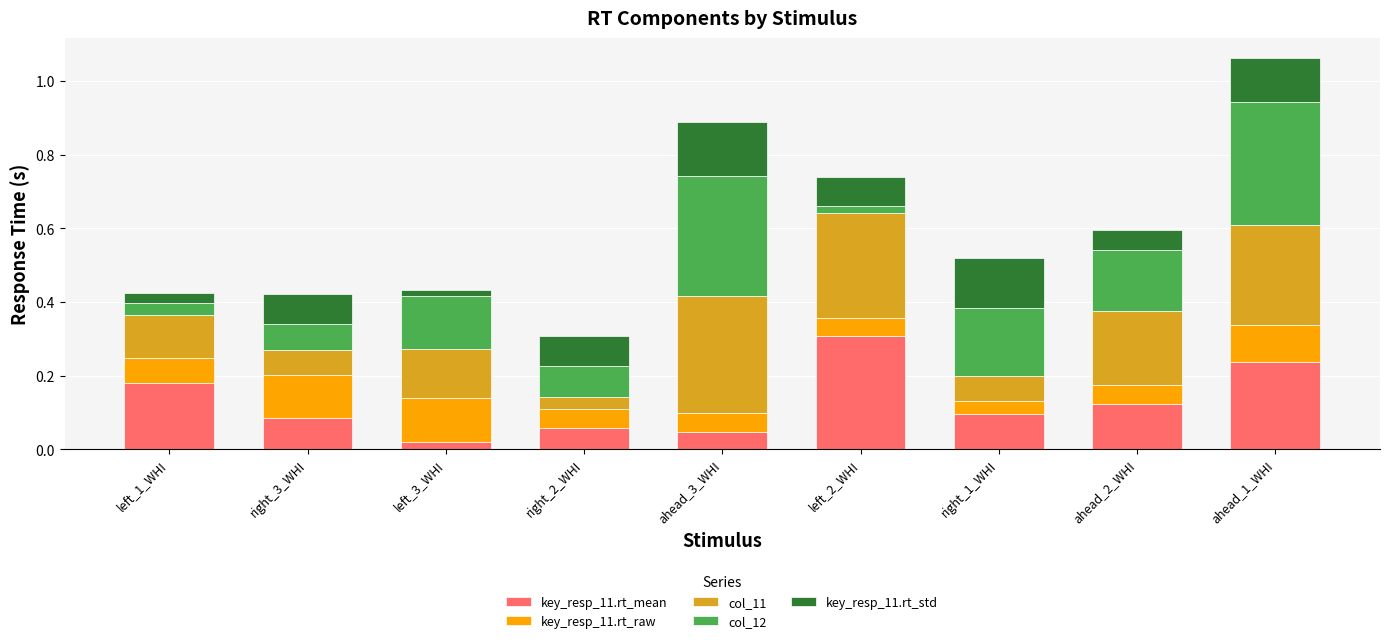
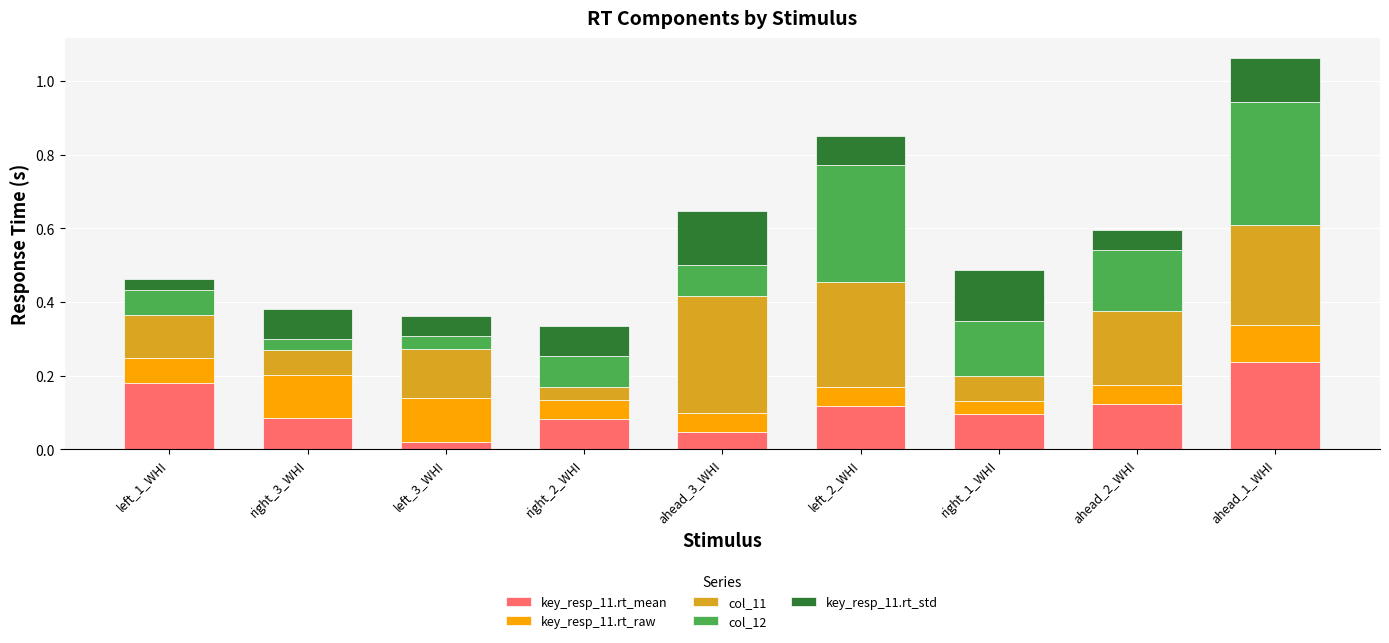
col_12, left_1_WHI: 0.03 -> 0.07
col_12, right_3_WHI: 0.07 -> 0.03
col_12, left_3_WHI: 0.14 -> 0.03
key_resp_11.rt_std, left_3_WHI: 0.02 -> 0.05
key_resp_11.rt_mean, right_2_WHI: 0.06 -> 0.08
col_12, ahead_3_WHI: 0.33 -> 0.08
key_resp_11.rt_mean, left_2_WHI: 0.31 -> 0.12
col_12, left_2_WHI: 0.02 -> 0.32
col_12, right_1_WHI: 0.18 -> 0.15
